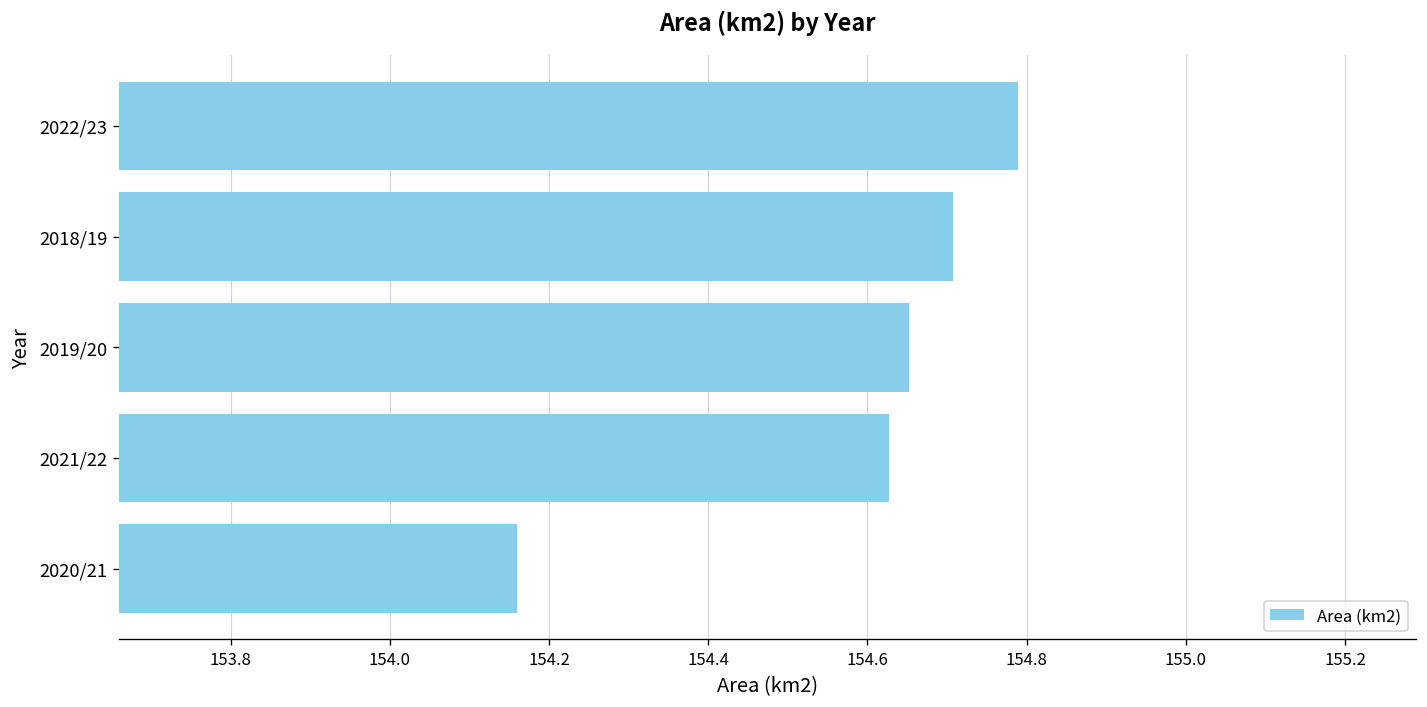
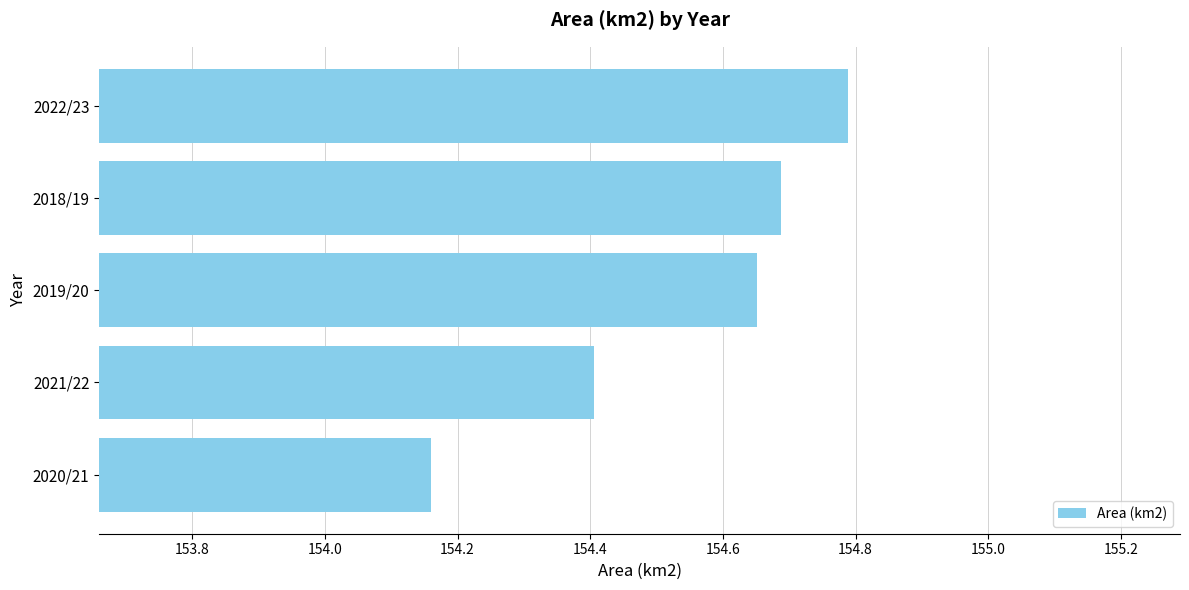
2018/19: 154.71 -> 154.69
2021/22: 154.63 -> 154.41
